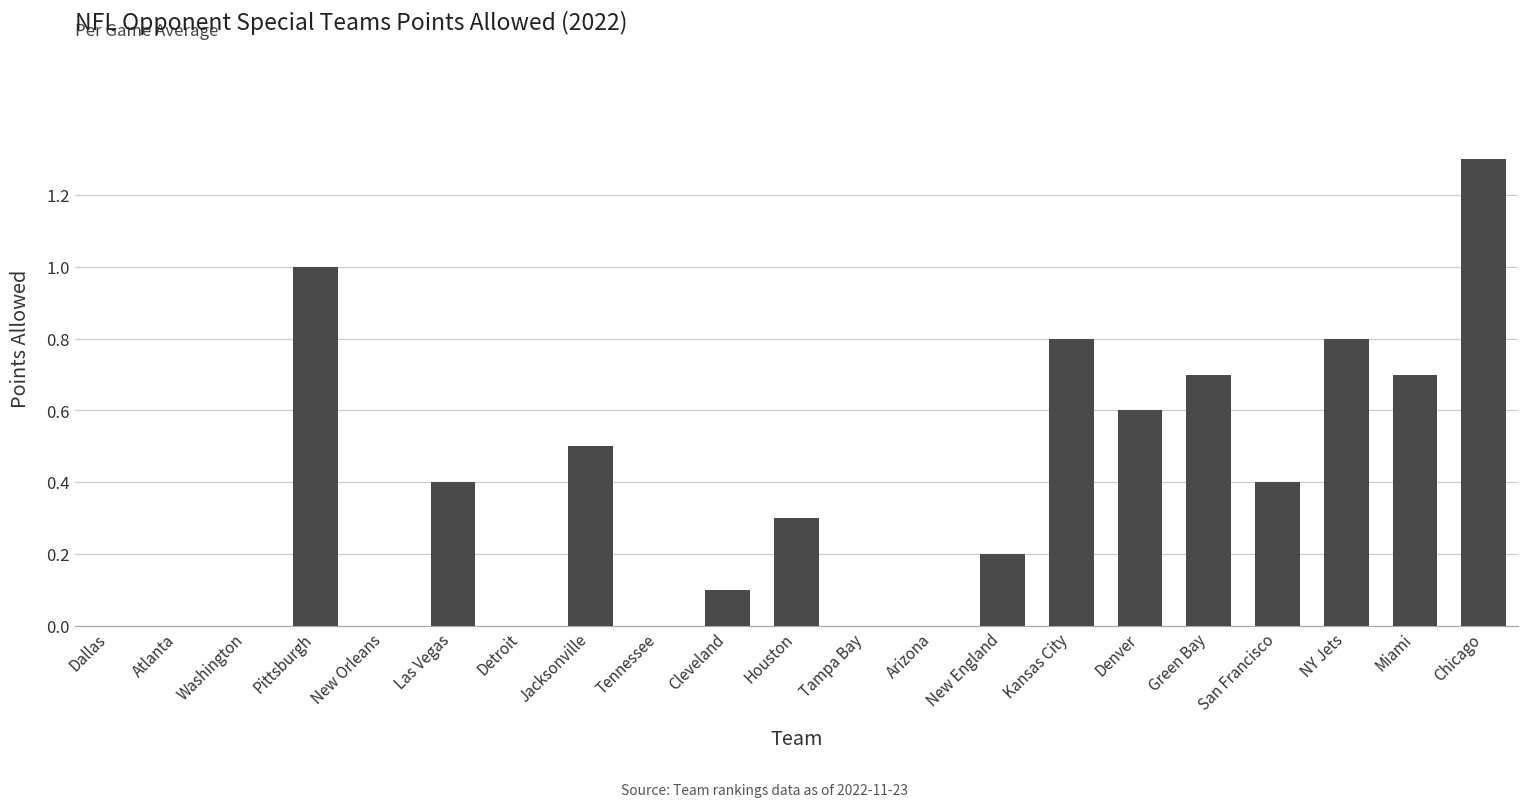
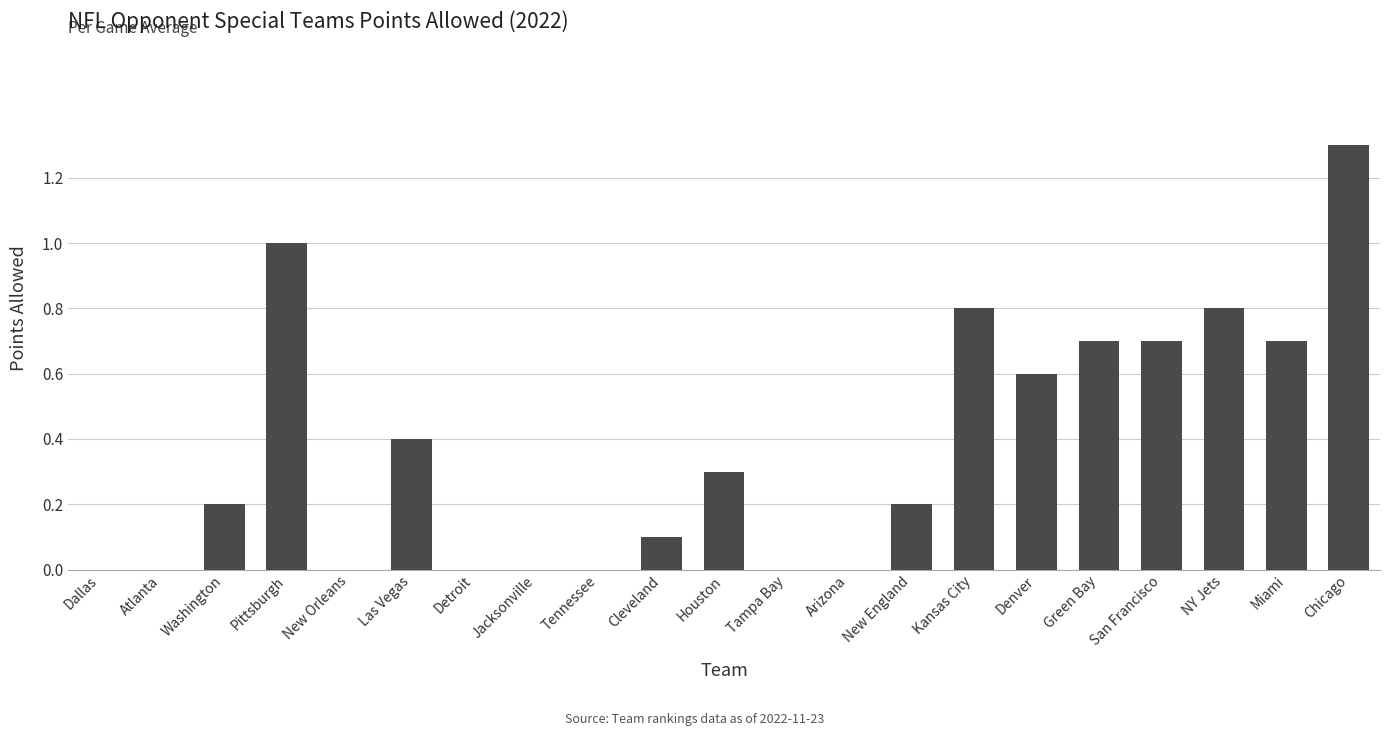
Washington: 0.0 -> 0.2
Jacksonville: 0.5 -> 0.0
San Francisco: 0.4 -> 0.7
